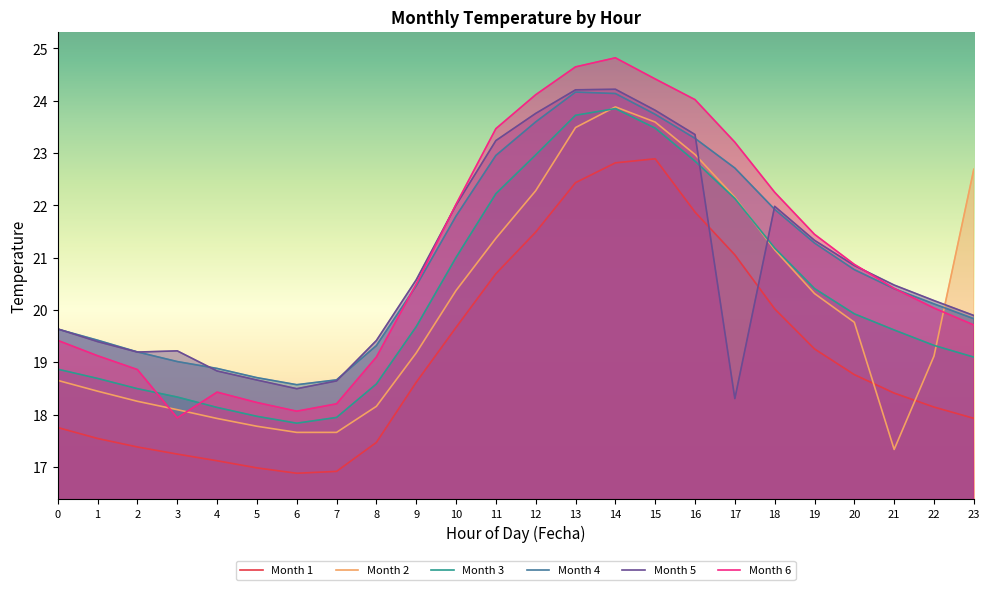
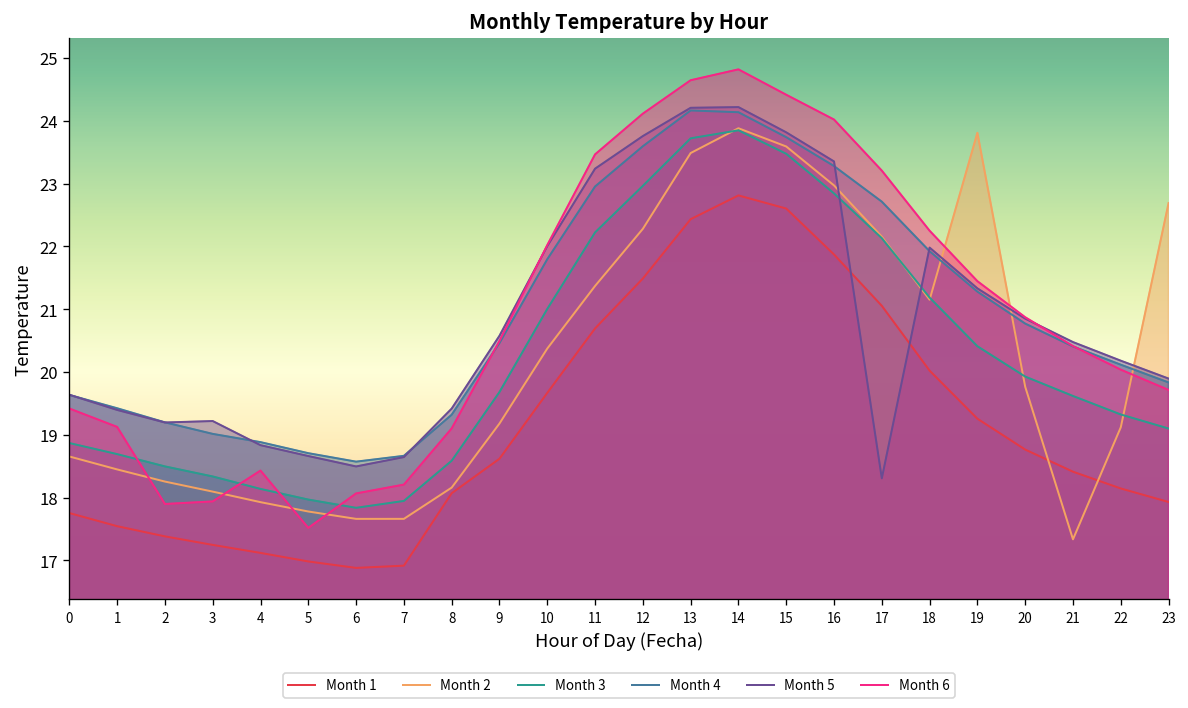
Month 6, 2: 18.9 -> 17.9
Month 6, 5: 18.2 -> 17.5
Month 1, 8: 17.5 -> 18.1
Month 1, 15: 22.9 -> 22.6
Month 2, 19: 20.3 -> 23.8
